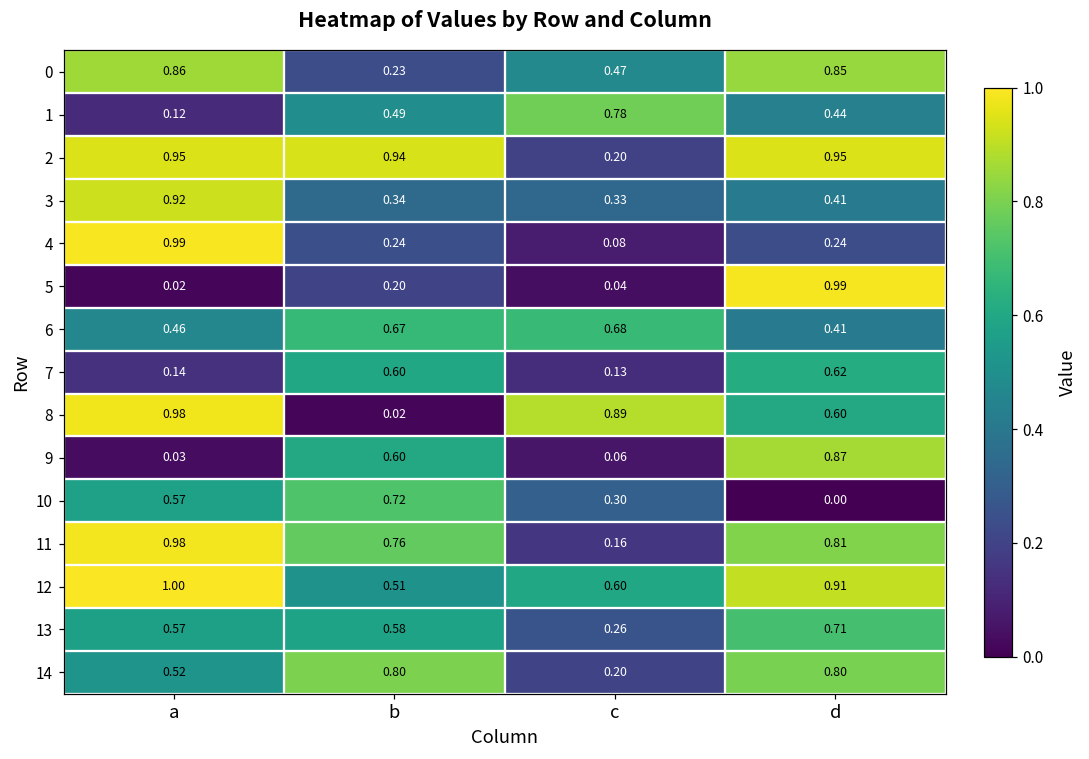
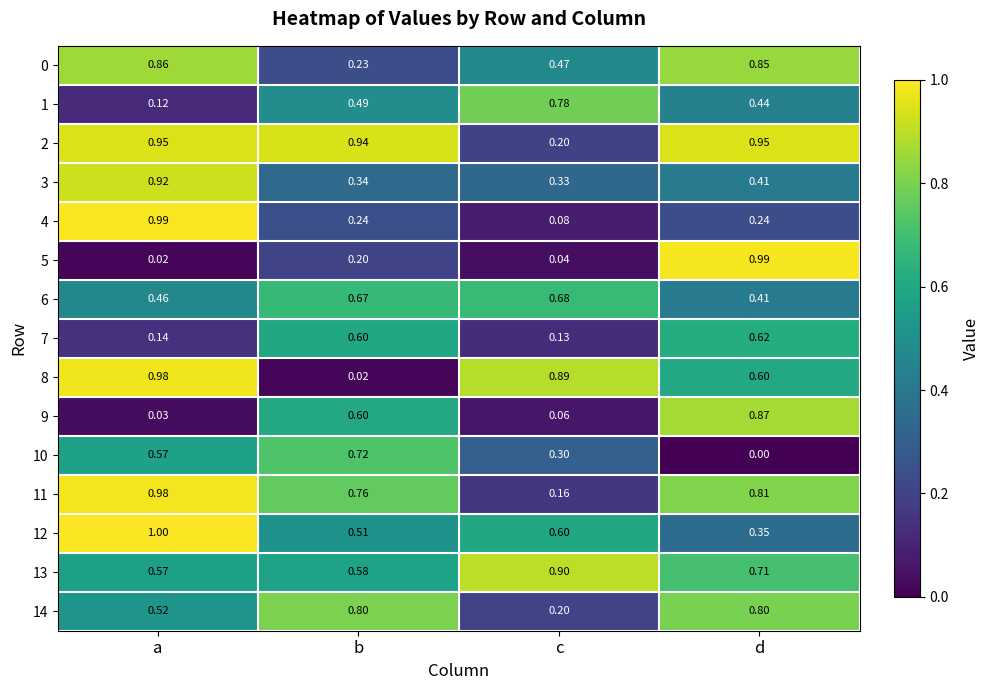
12, d: 0.91 -> 0.35
13, c: 0.26 -> 0.90
